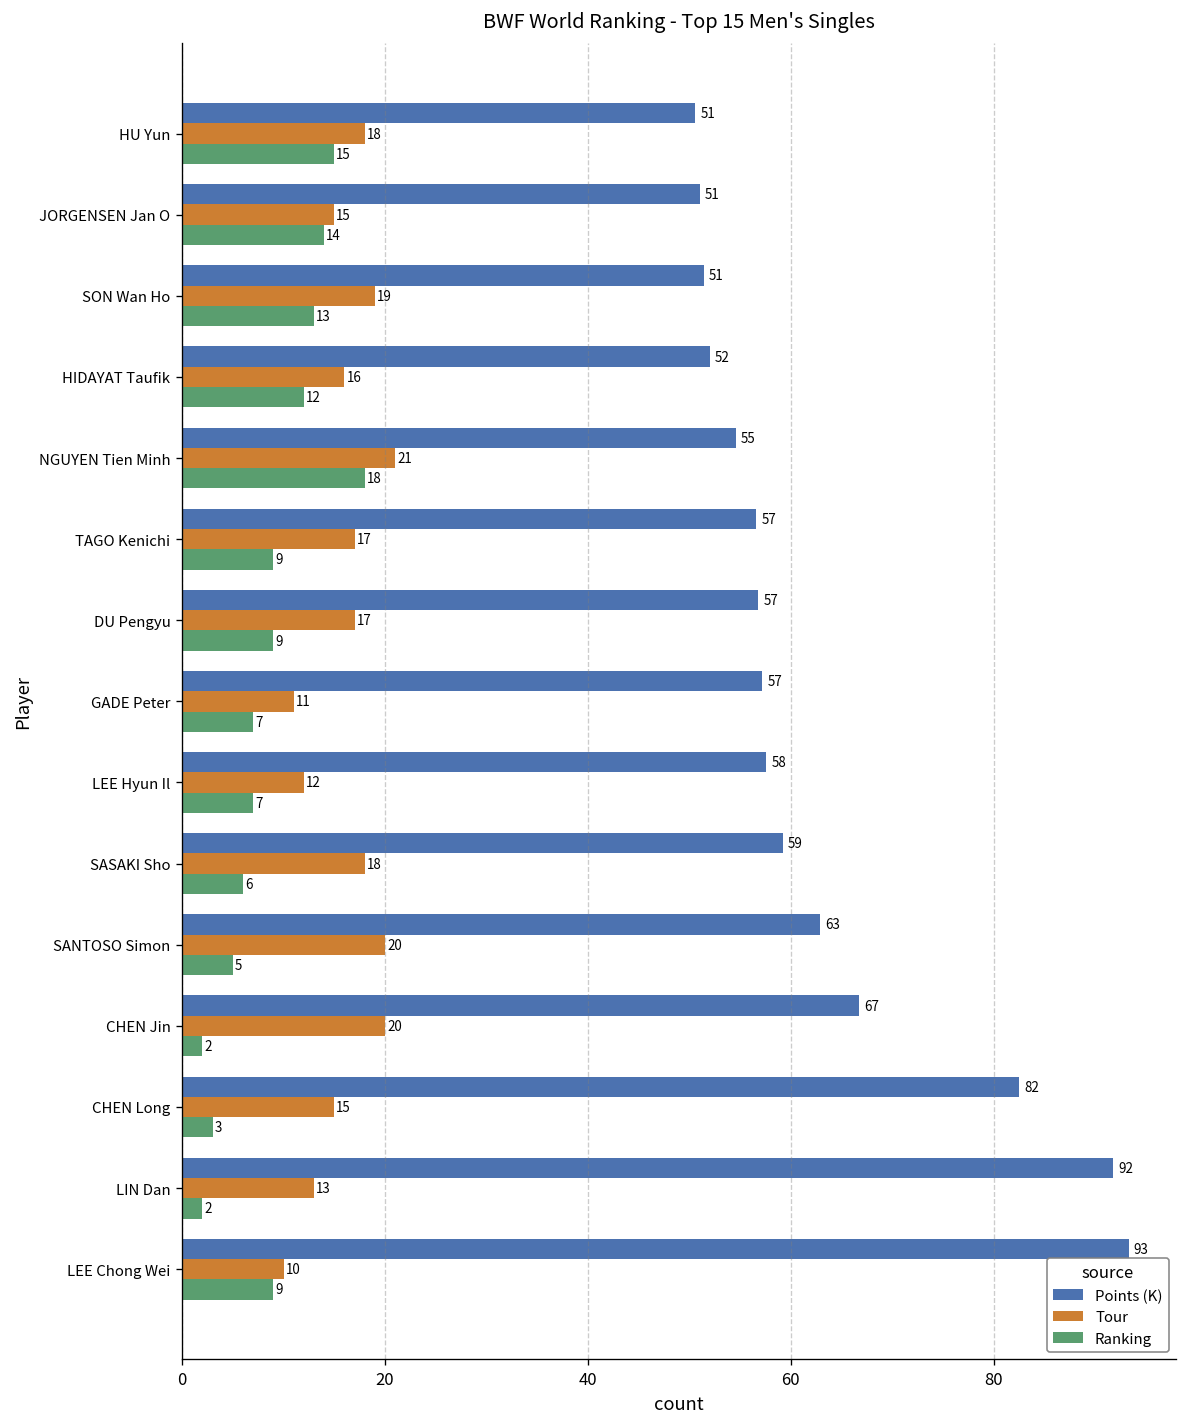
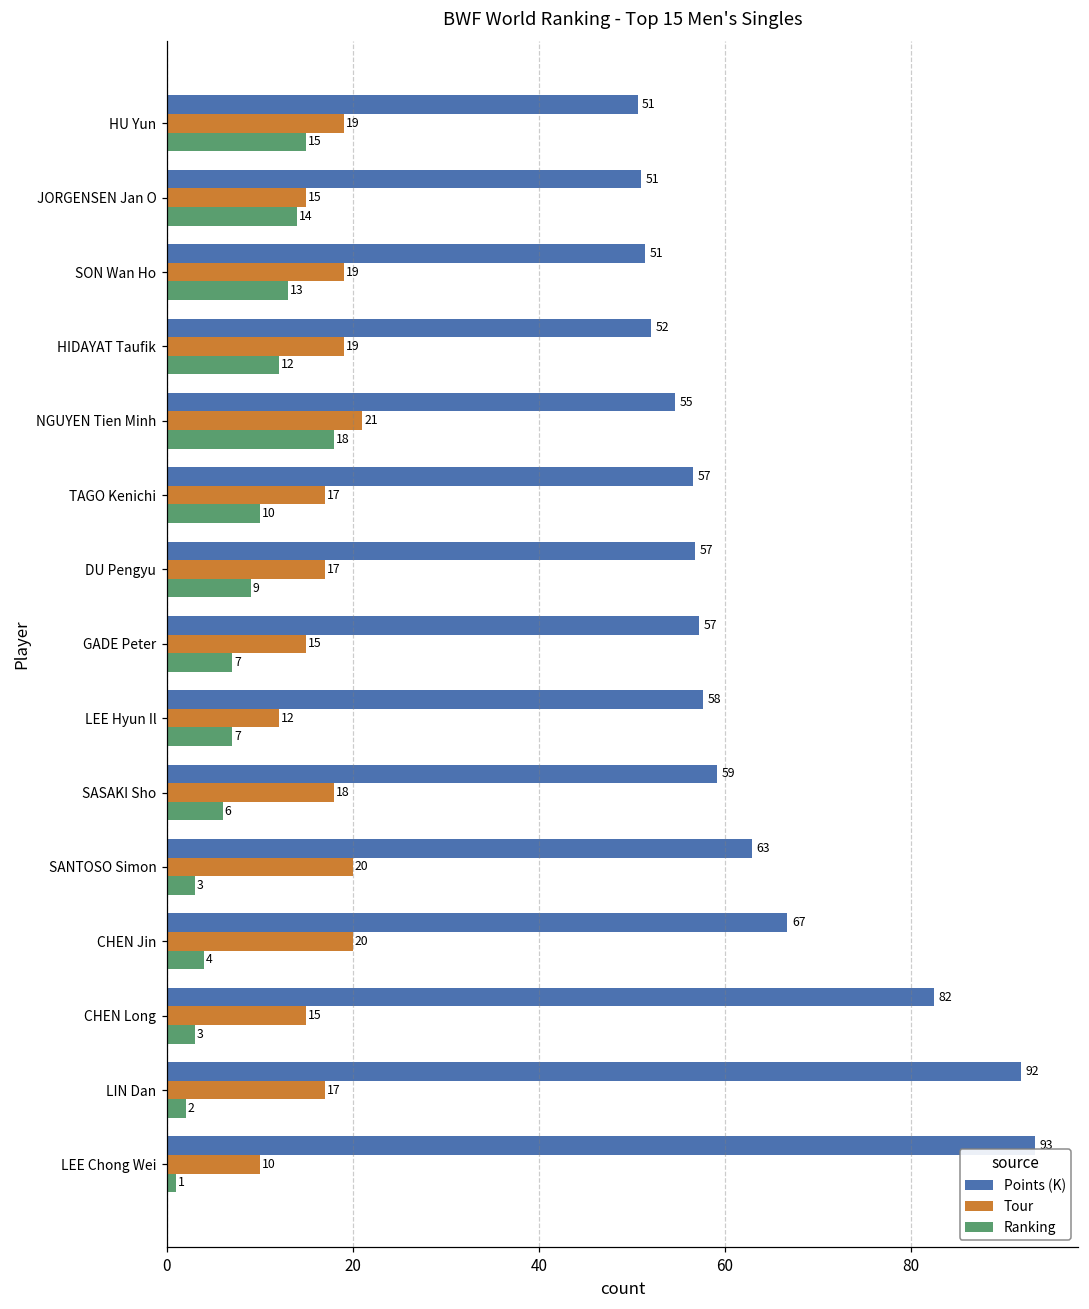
Tour, HU Yun: 18 -> 19
Tour, HIDAYAT Taufik: 16 -> 19
Ranking, TAGO Kenichi: 9 -> 10
Tour, GADE Peter: 11 -> 15
Ranking, SANTOSO Simon: 5 -> 3
Ranking, CHEN Jin: 2 -> 4
Tour, LIN Dan: 13 -> 17
Ranking, LEE Chong Wei: 9 -> 1
